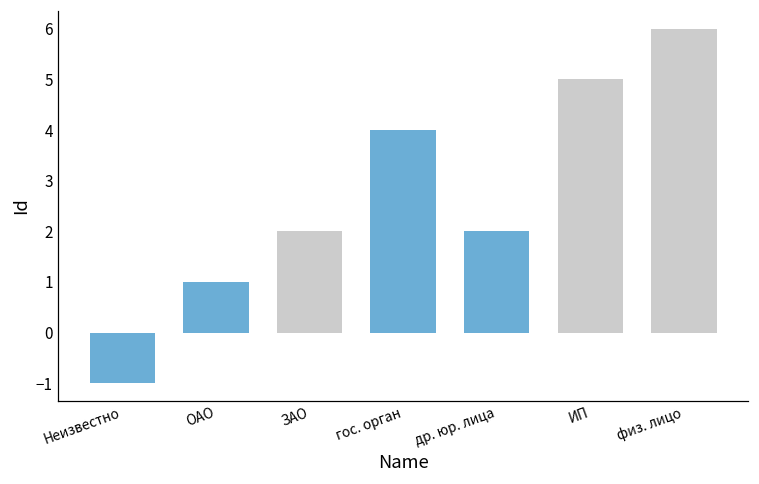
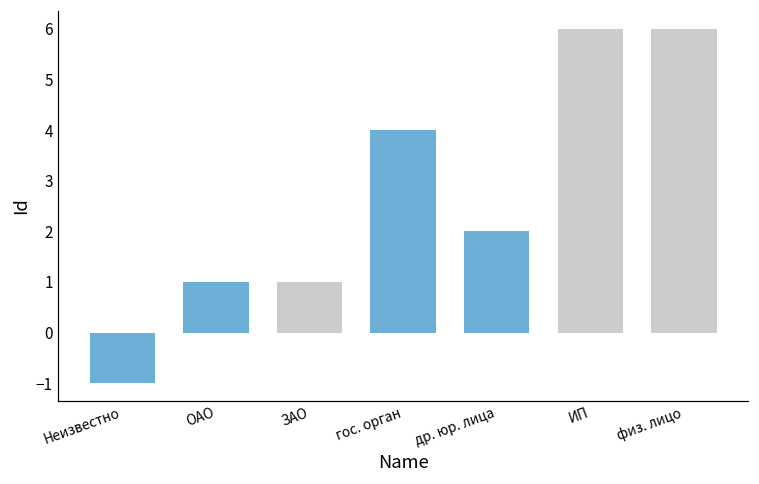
ЗАО: 2 -> 1
ИП: 5 -> 6
